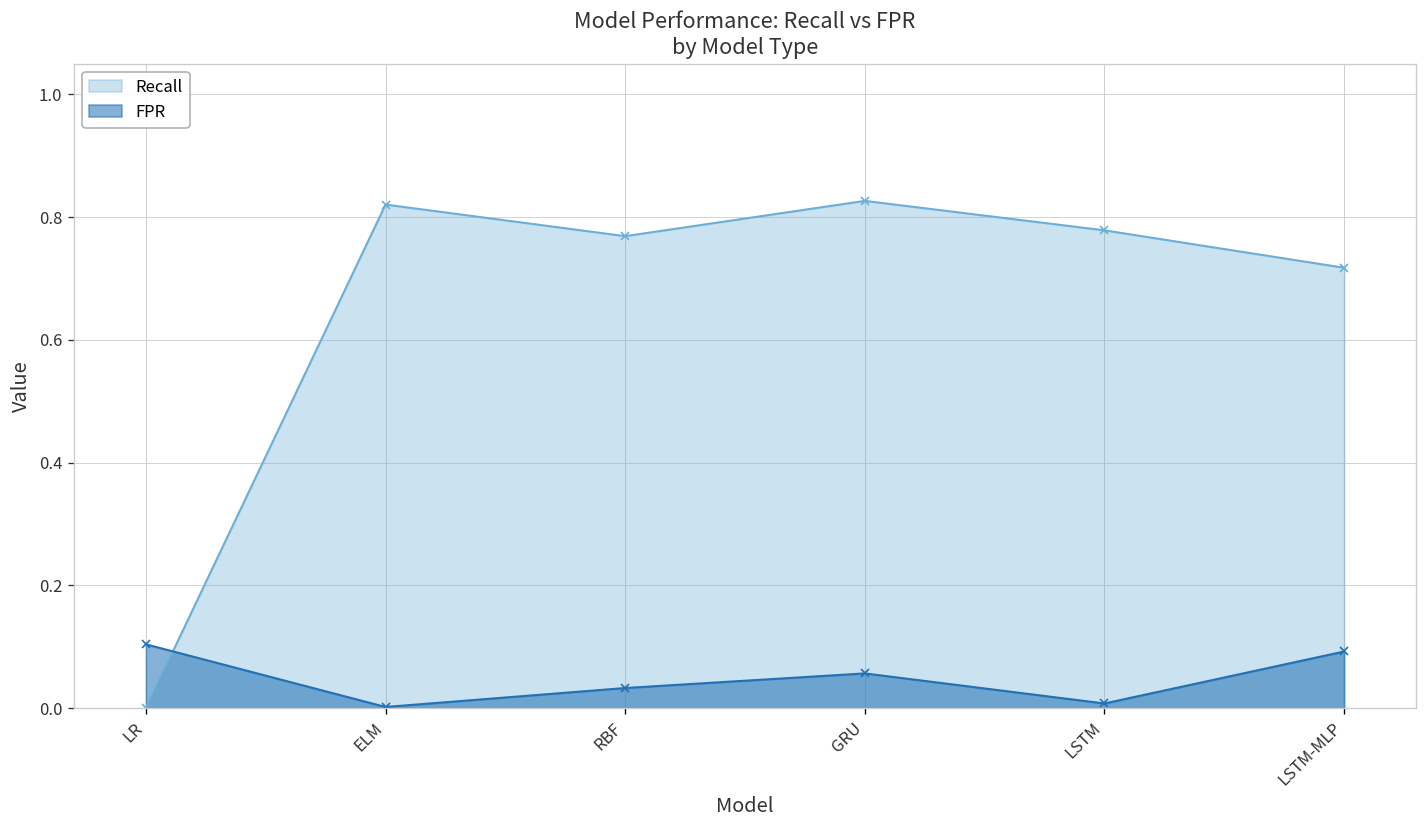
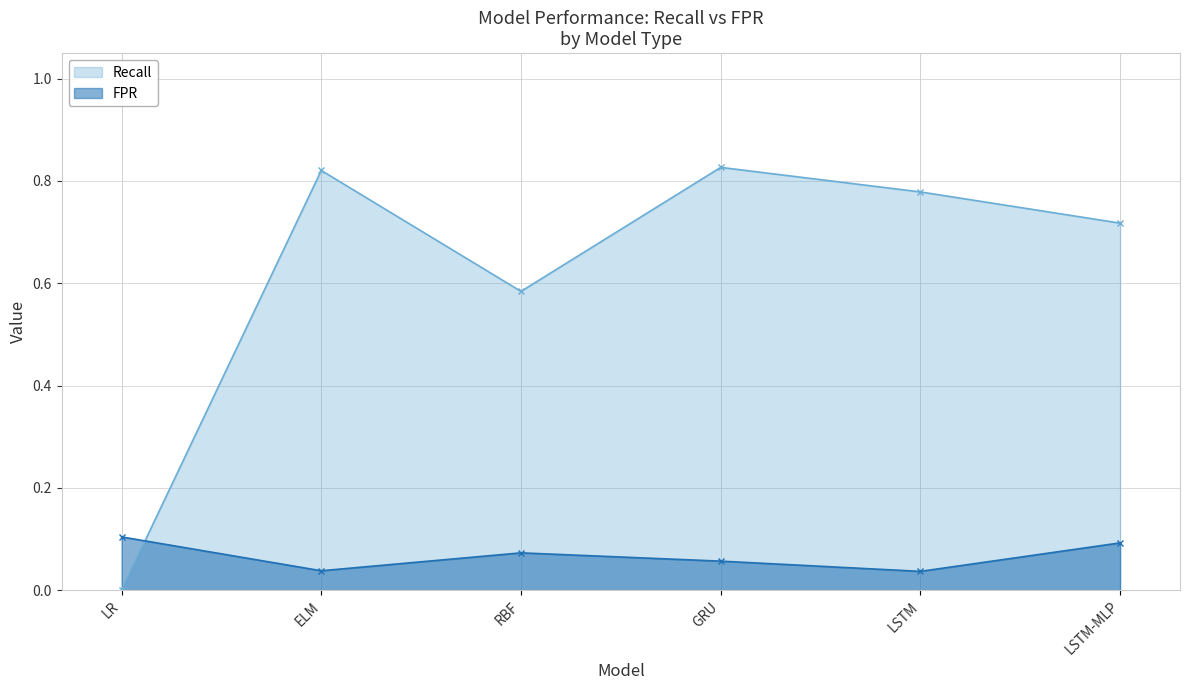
FPR, ELM: 0.00 -> 0.04
Recall, RBF: 0.77 -> 0.58
FPR, RBF: 0.03 -> 0.07
FPR, LSTM: 0.01 -> 0.04
